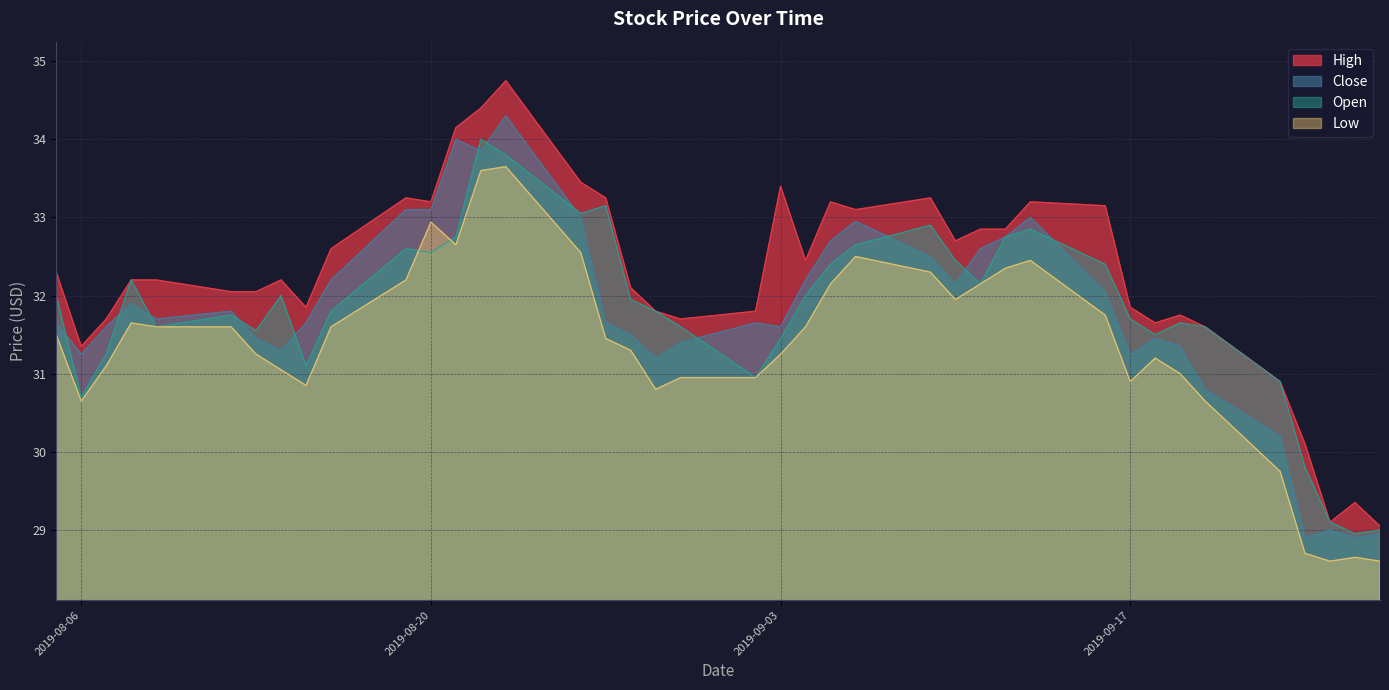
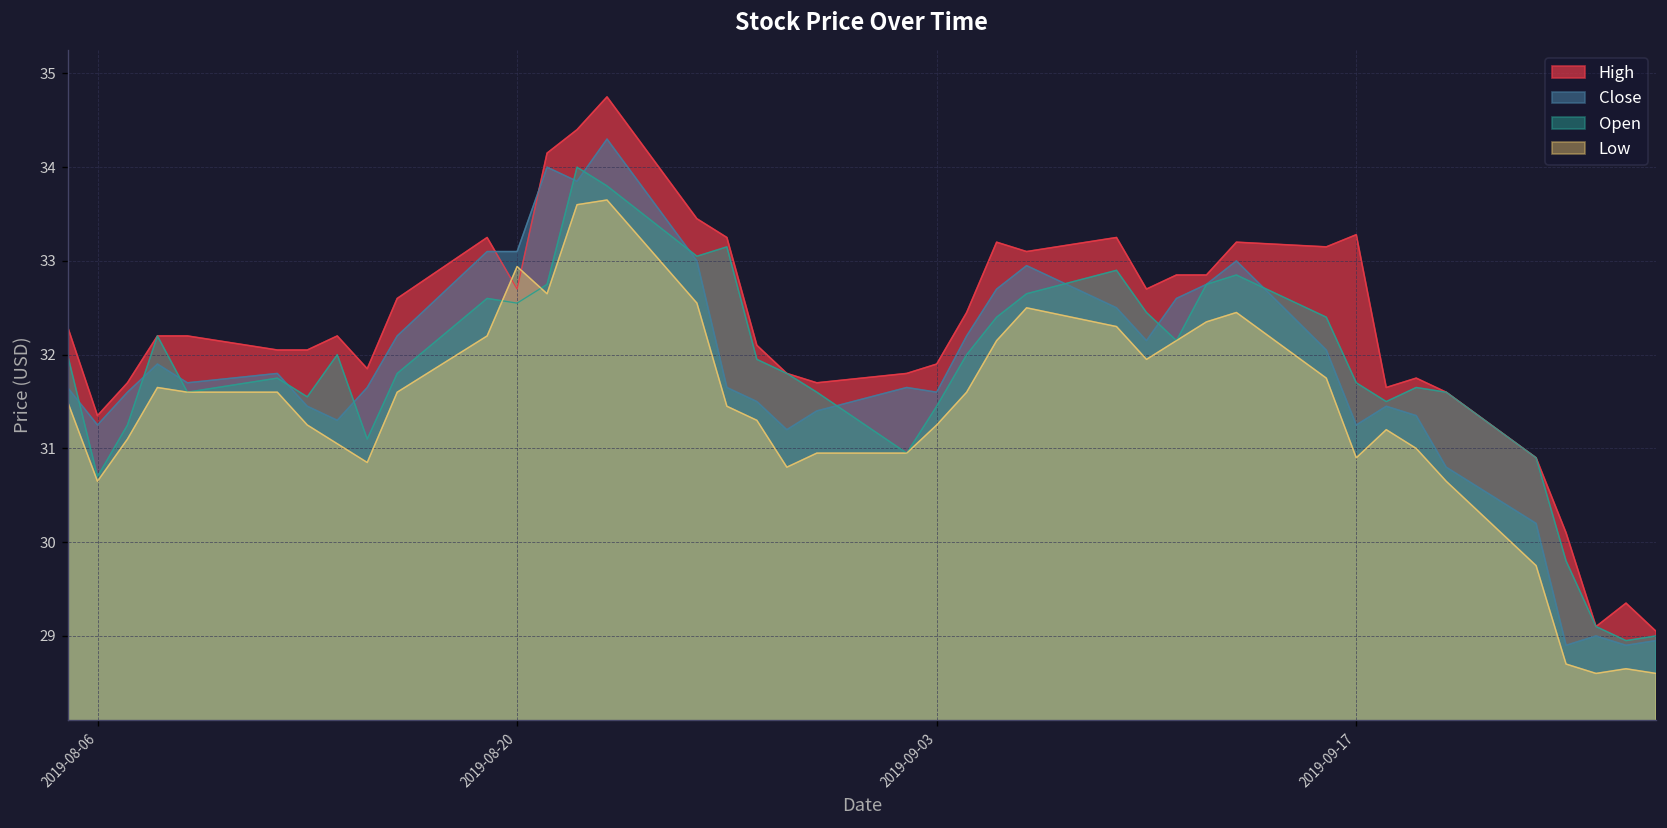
High, 2019-08-20: 33.2 -> 32.7
High, 2019-09-03: 33.4 -> 31.9
High, 2019-09-17: 31.9 -> 33.3
